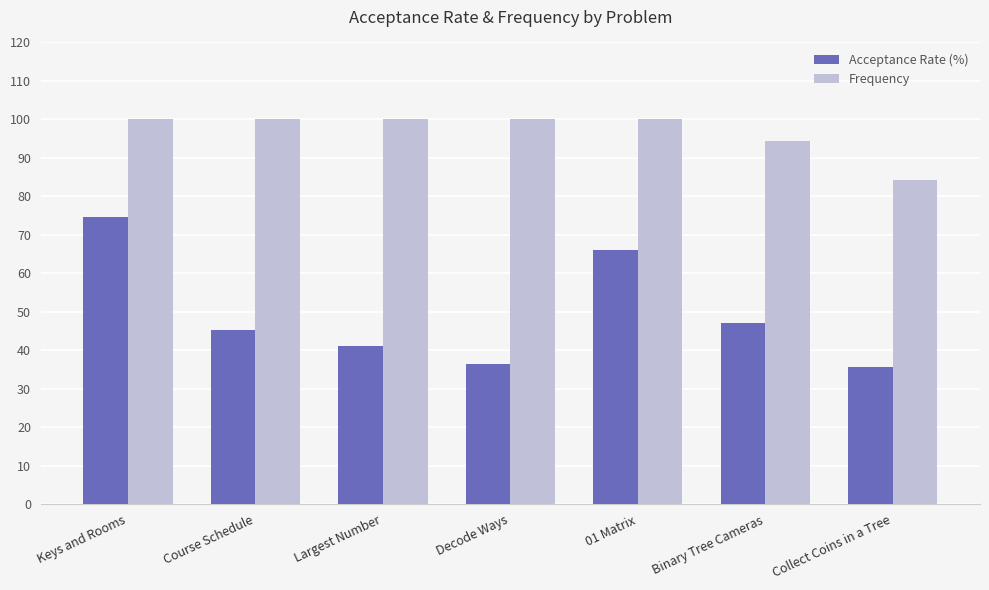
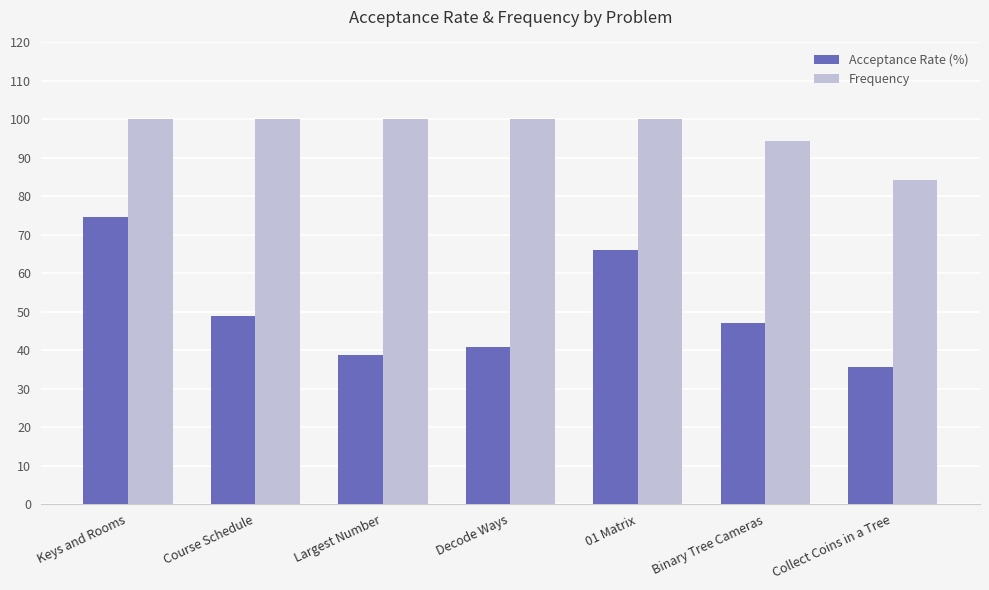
Acceptance Rate (%), Course Schedule: 45 -> 49
Acceptance Rate (%), Largest Number: 41 -> 39
Acceptance Rate (%), Decode Ways: 36 -> 41
